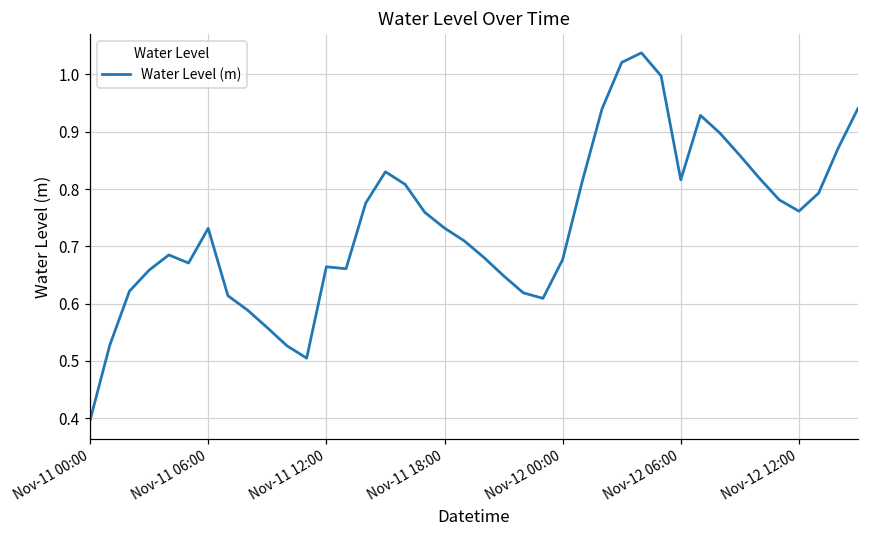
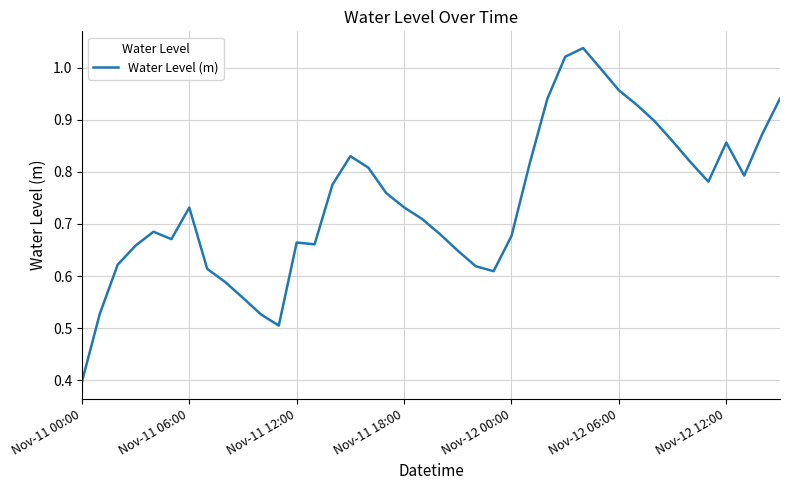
Nov-12 06:00: 0.82 -> 0.96
Nov-12 12:00: 0.76 -> 0.86
